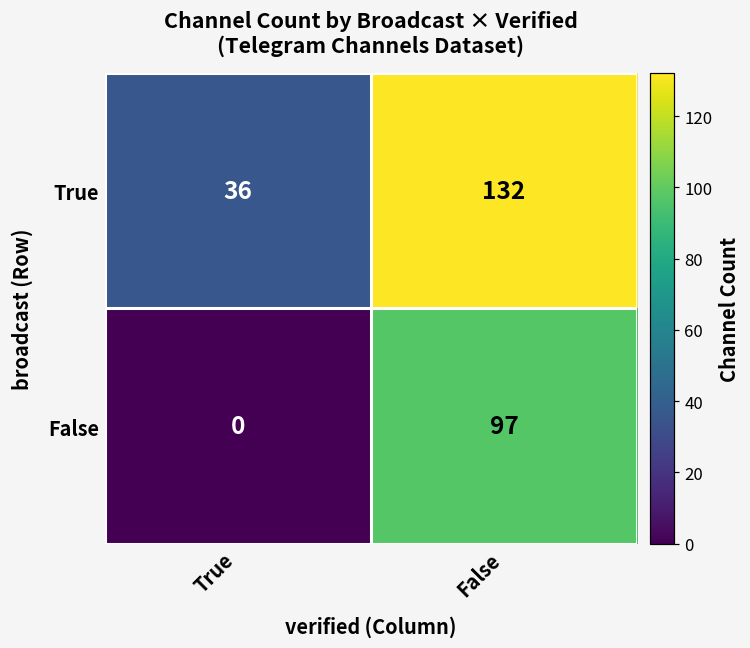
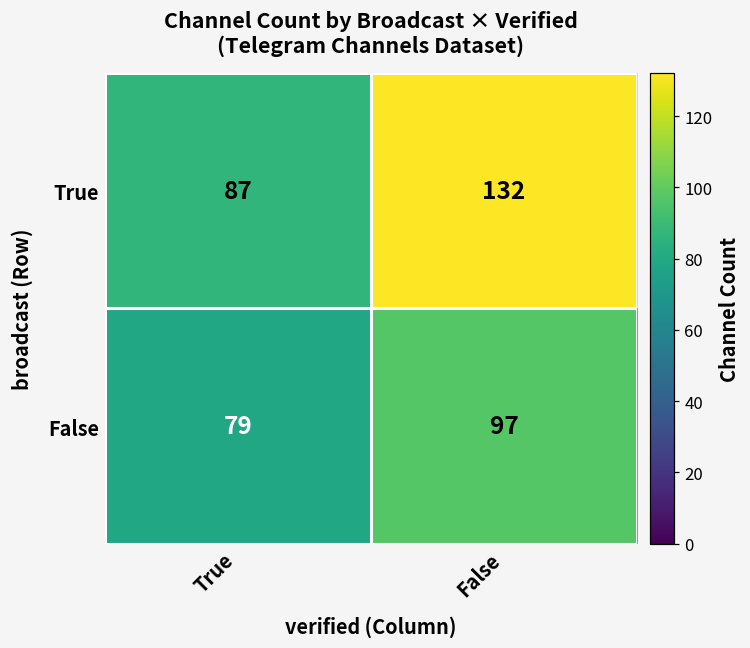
True, True: 36 -> 87
False, True: 0 -> 79
